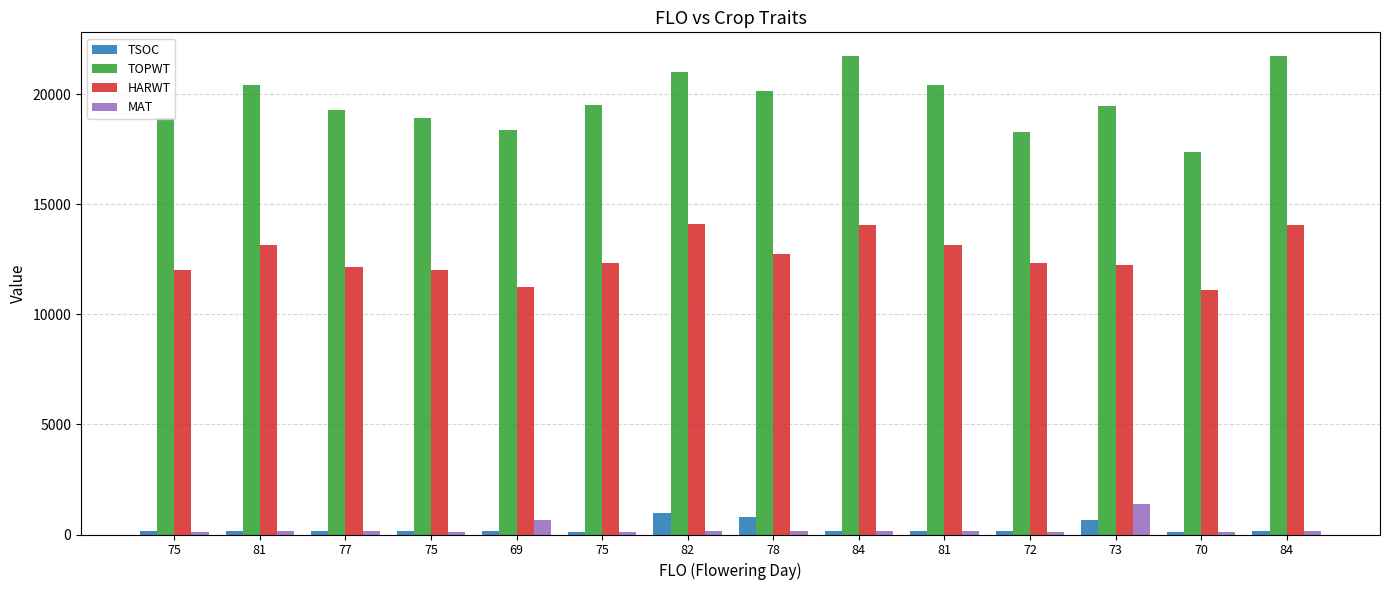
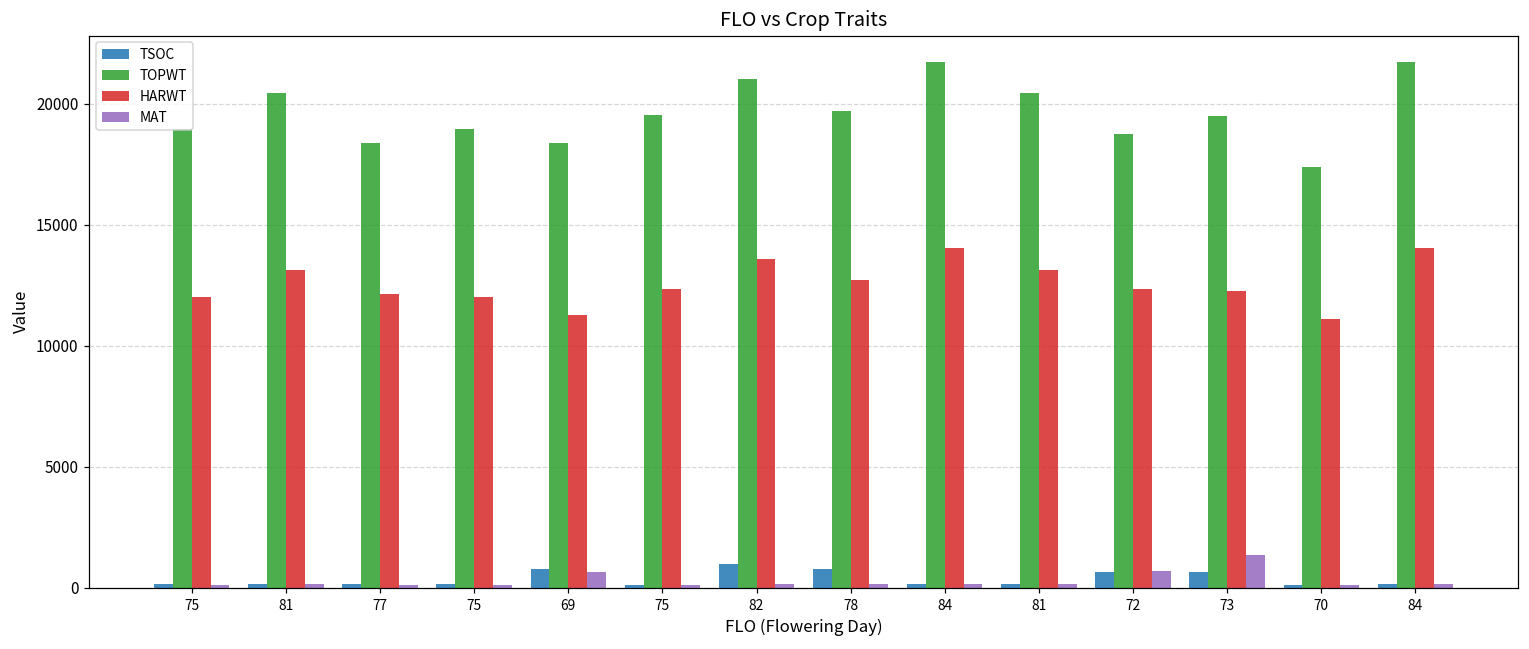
TOPWT, 77: 19300 -> 18400
TSOC, 69: 100 -> 800
HARWT, 82: 14100 -> 13600
TOPWT, 78: 20200 -> 19700
TSOC, 72: 100 -> 700
TOPWT, 72: 18300 -> 18800
MAT, 72: 100 -> 700
